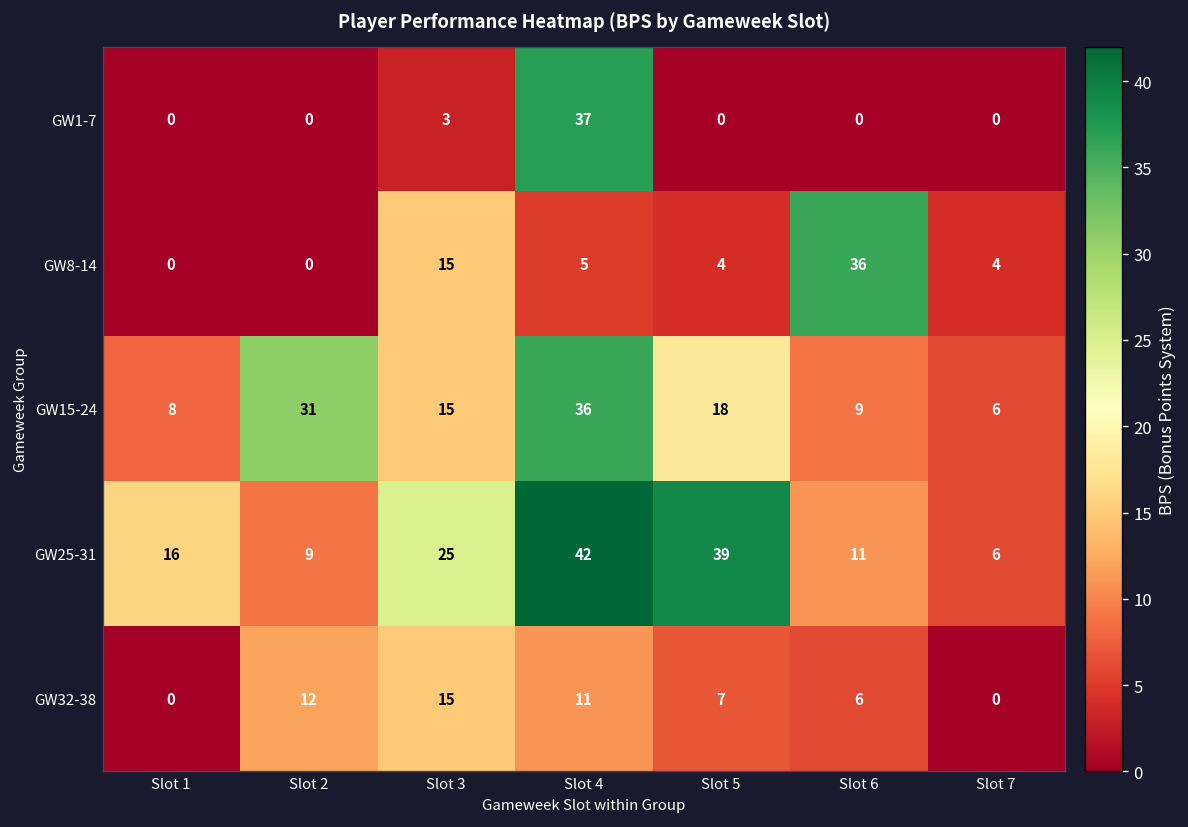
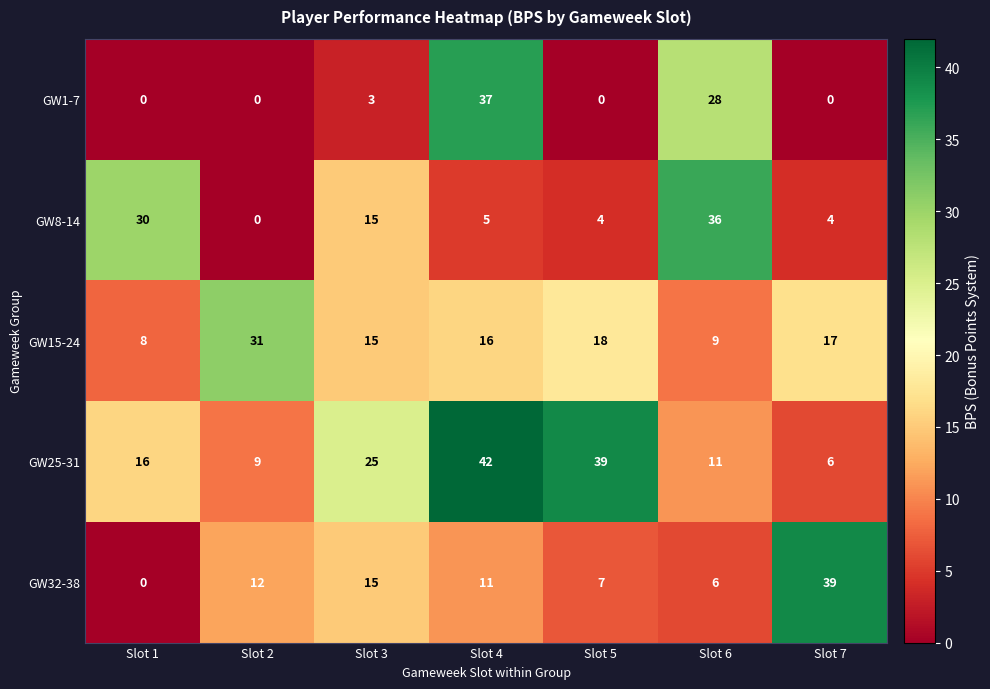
GW1-7, Slot 6: 0 -> 28
GW8-14, Slot 1: 0 -> 30
GW15-24, Slot 4: 36 -> 16
GW15-24, Slot 7: 6 -> 17
GW32-38, Slot 7: 0 -> 39
